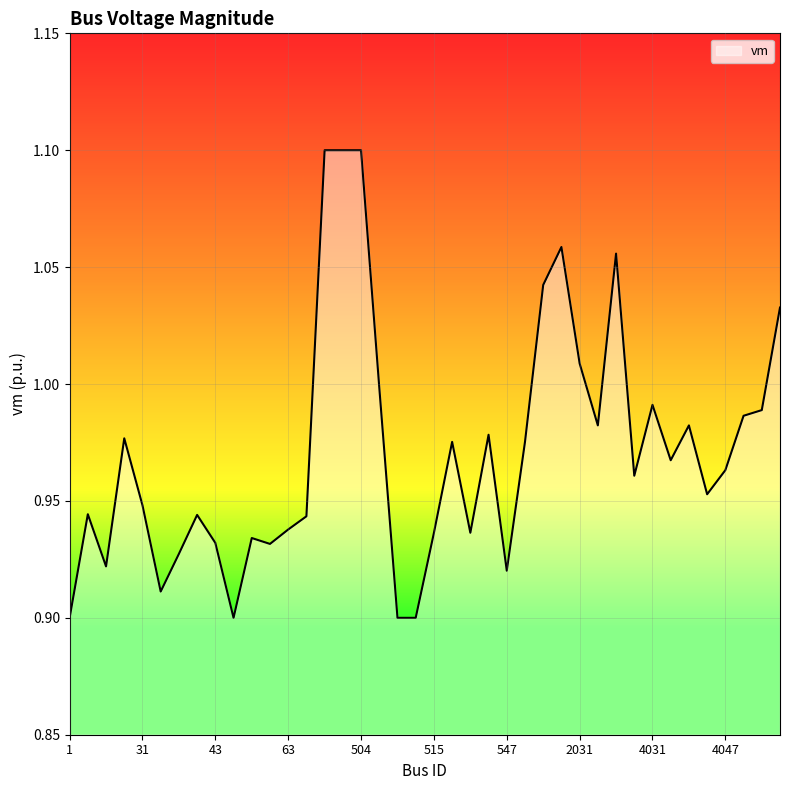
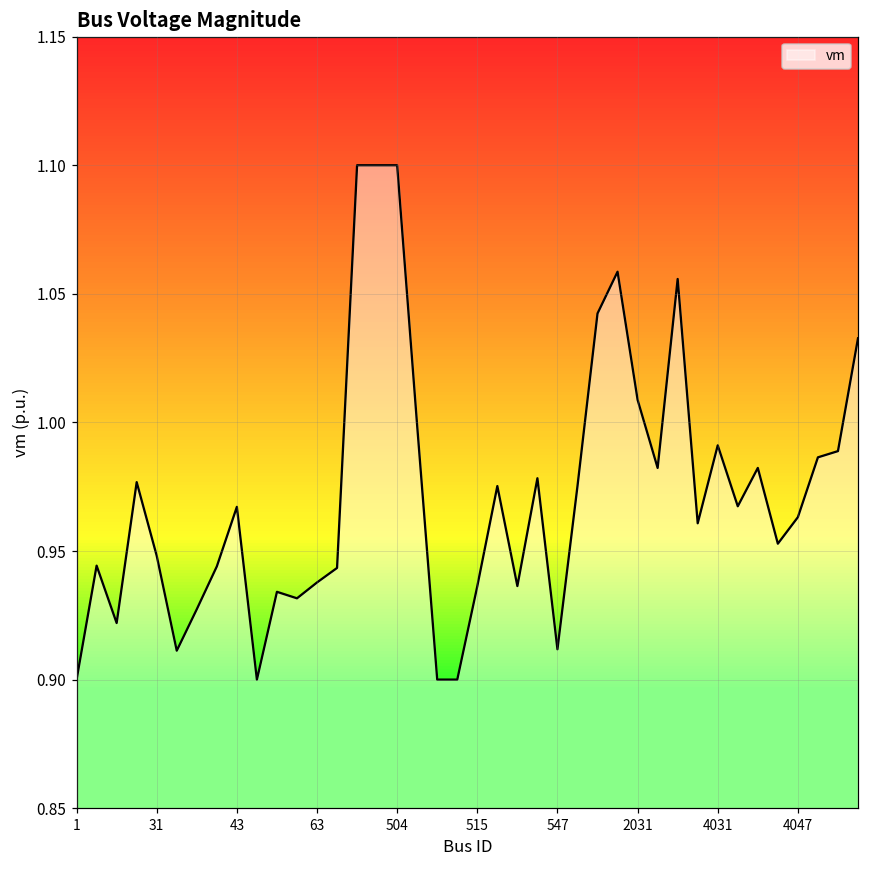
43: 0.932 -> 0.967
547: 0.920 -> 0.912
